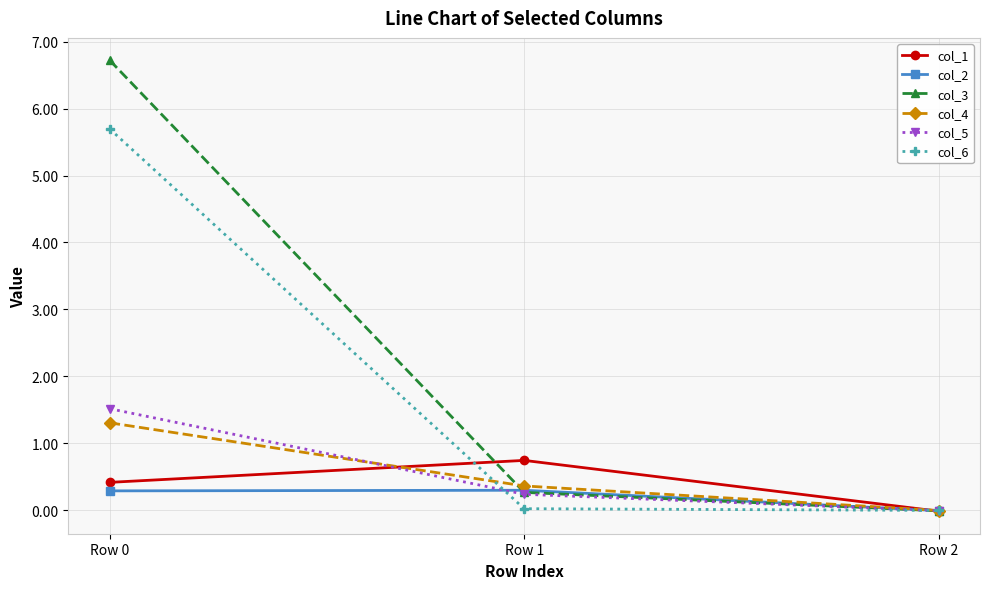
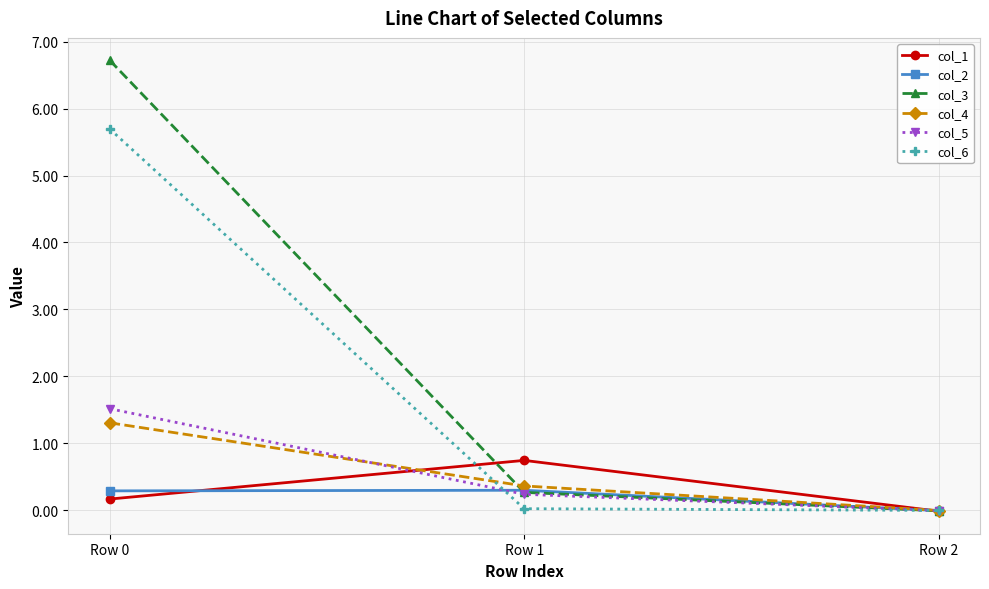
col_1, Row 0: 0.4 -> 0.2
